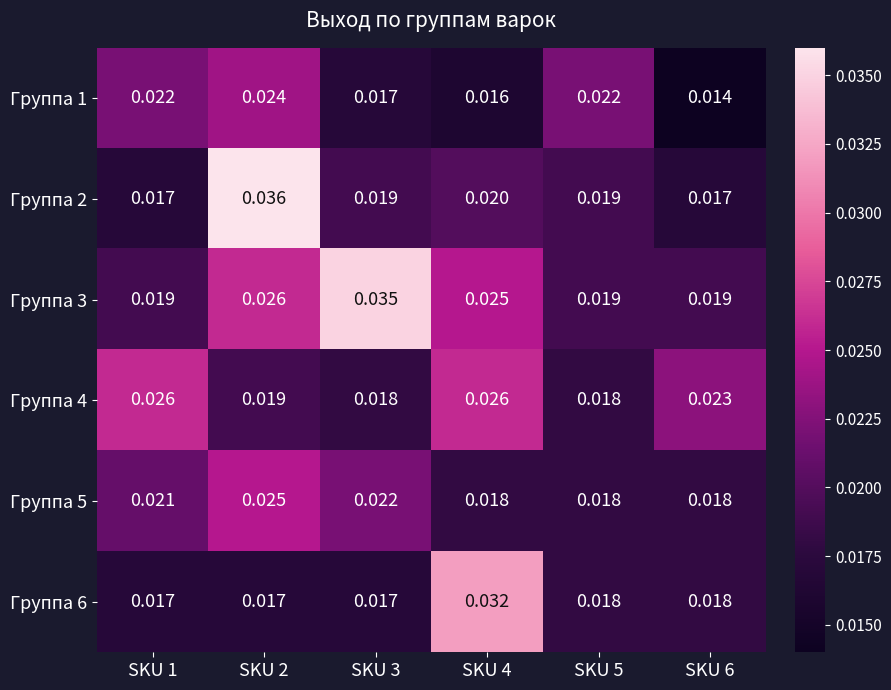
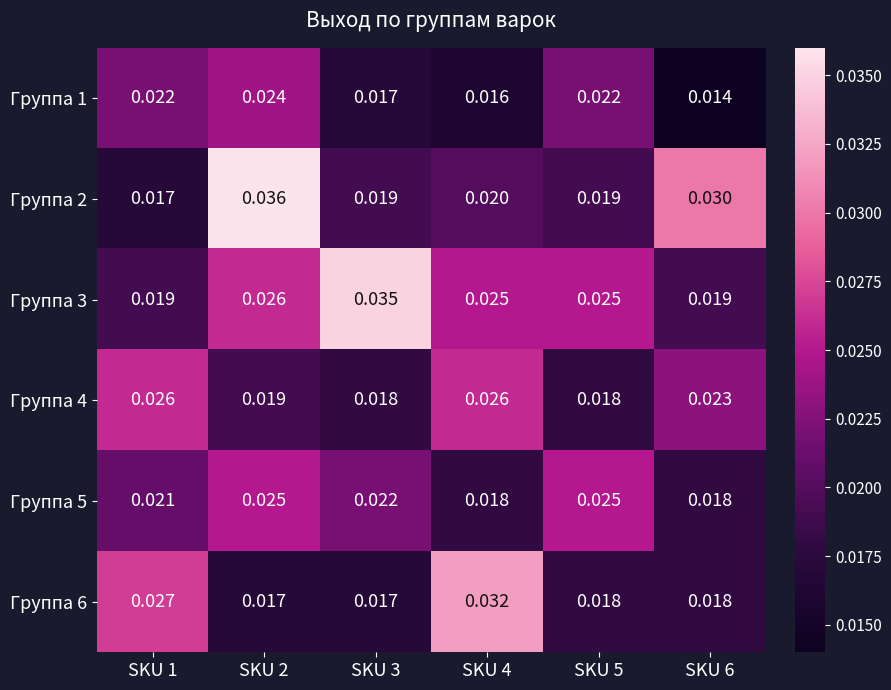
Группа 2, SKU 6: 0.017 -> 0.030
Группа 3, SKU 5: 0.019 -> 0.025
Группа 5, SKU 5: 0.018 -> 0.025
Группа 6, SKU 1: 0.017 -> 0.027
